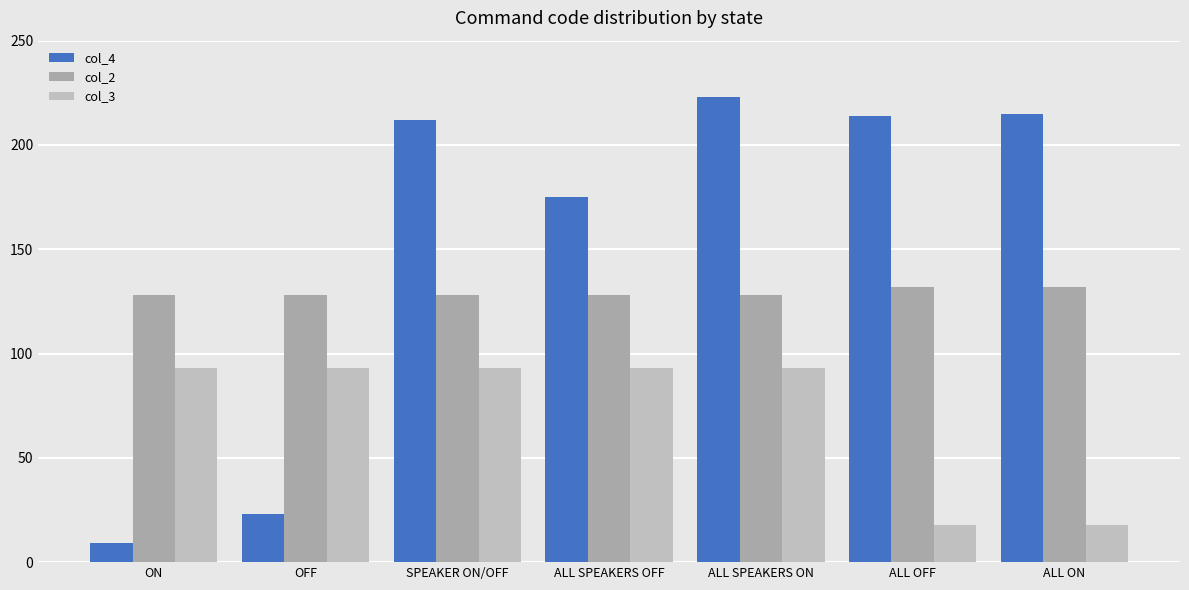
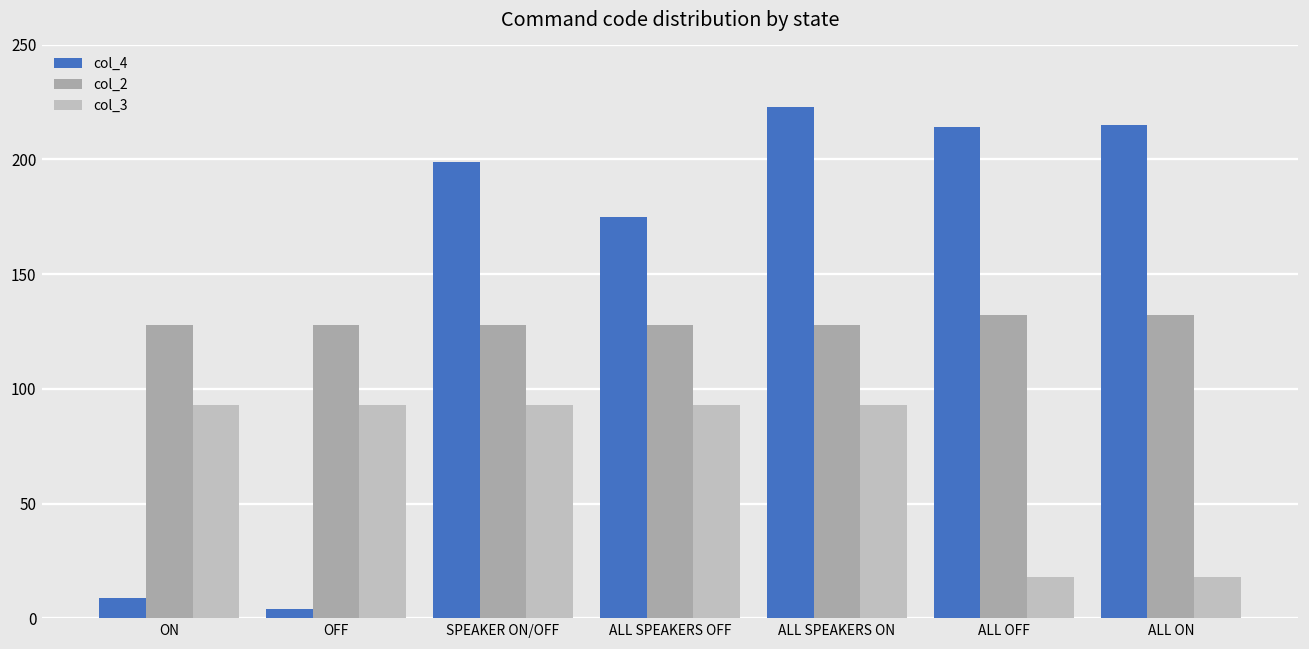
col_4, OFF: 23 -> 4
col_4, SPEAKER ON/OFF: 212 -> 199
